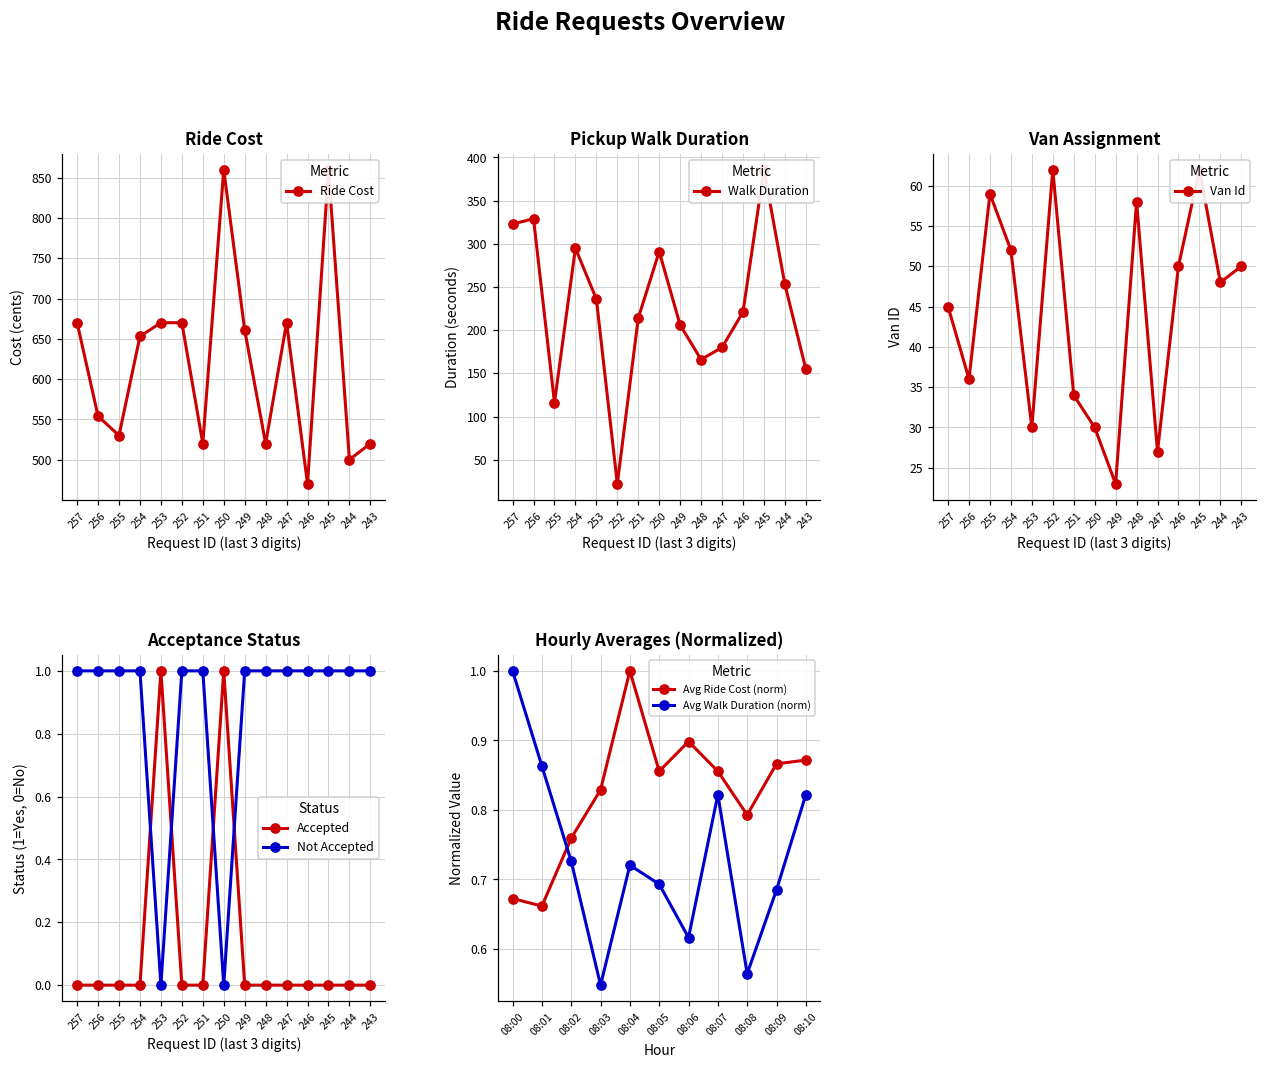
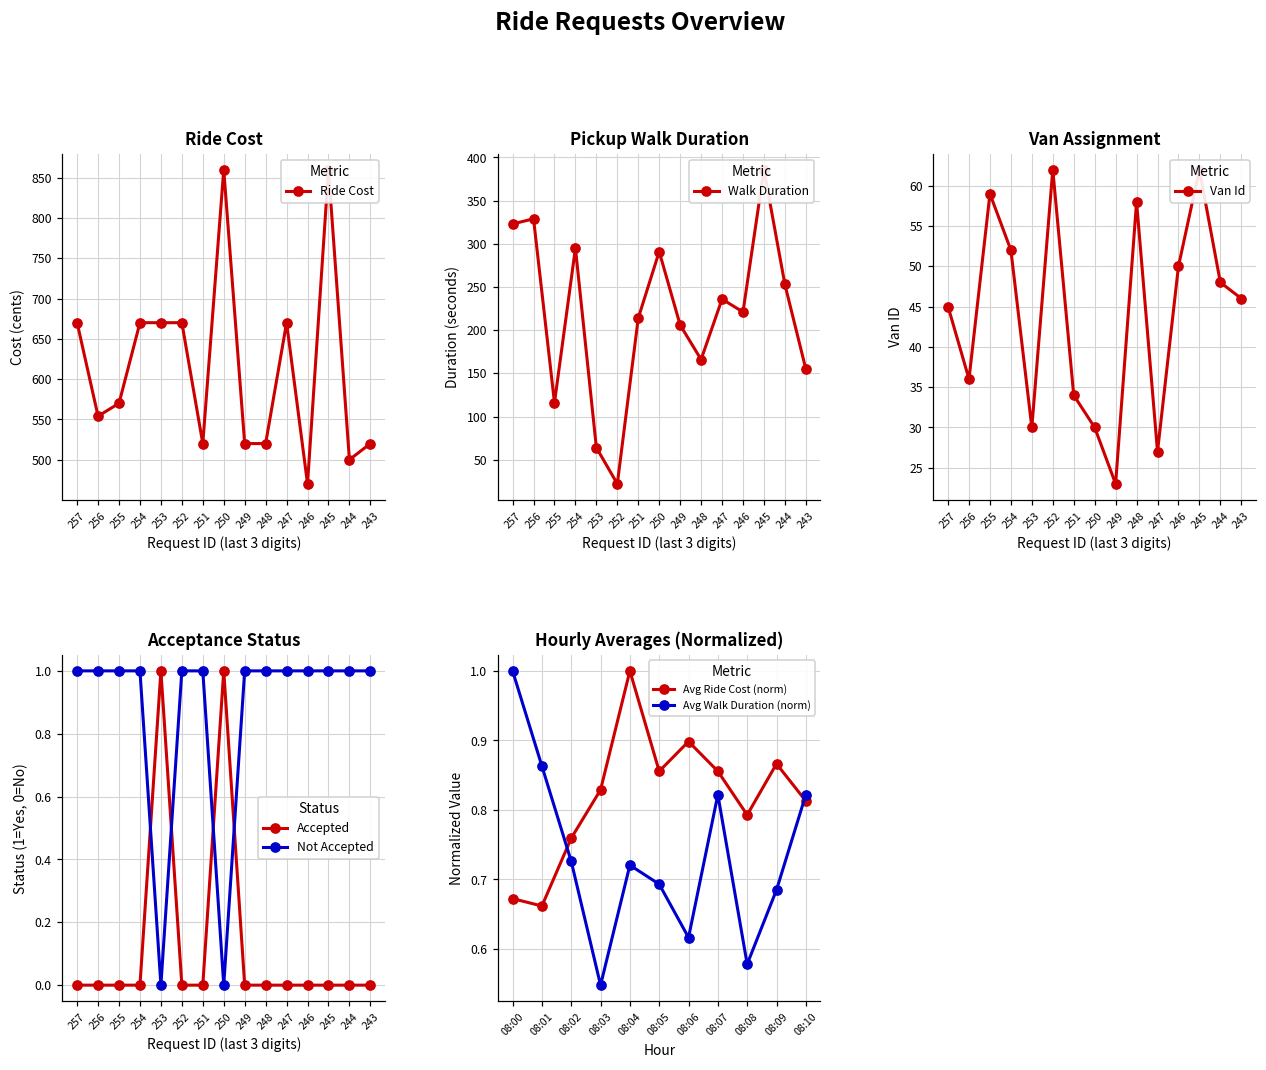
Ride Cost, 255: 530 -> 570
Ride Cost, 254: 650 -> 670
Ride Cost, 249: 660 -> 520
Pickup Walk Duration, 253: 240 -> 60
Pickup Walk Duration, 247: 180 -> 240
Van Assignment, 243: 50 -> 46
Hourly Averages (Normalized), Avg Walk Duration (norm), 08:08: 0.56 -> 0.58
Hourly Averages (Normalized), Avg Ride Cost (norm), 08:10: 0.87 -> 0.81
